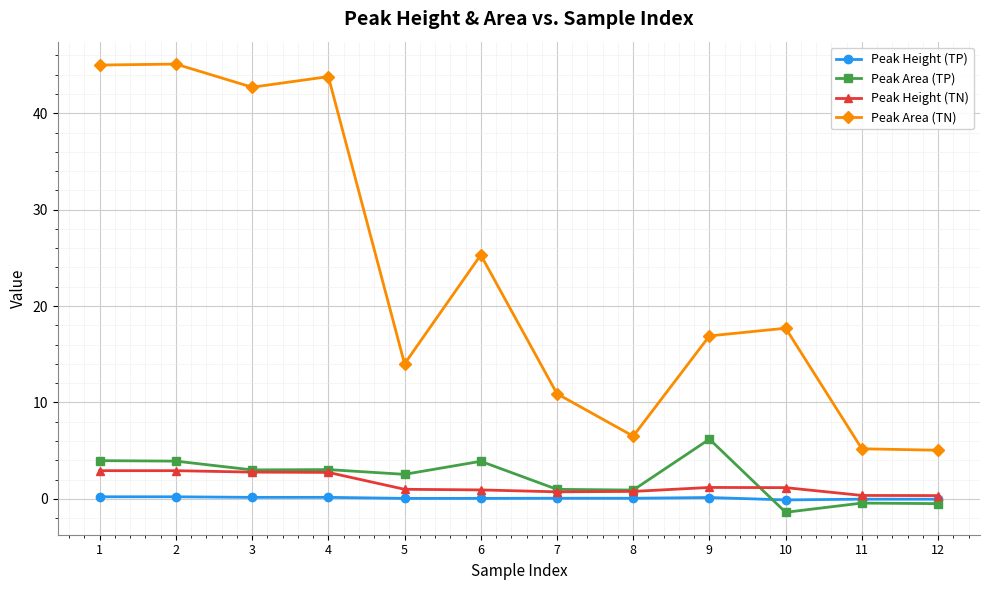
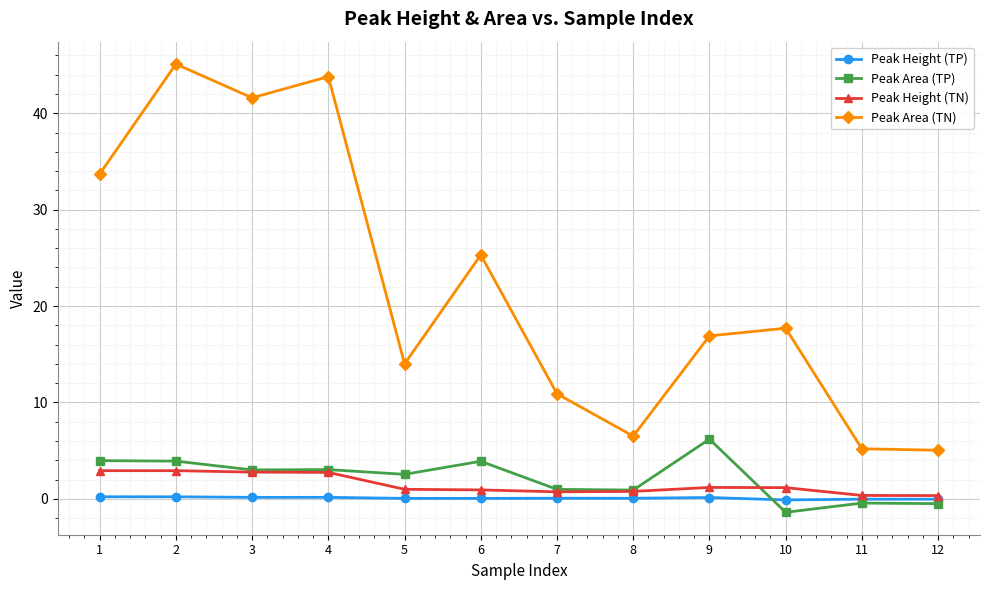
Peak Area (TN), 1: 45 -> 34
Peak Area (TN), 3: 43 -> 42
